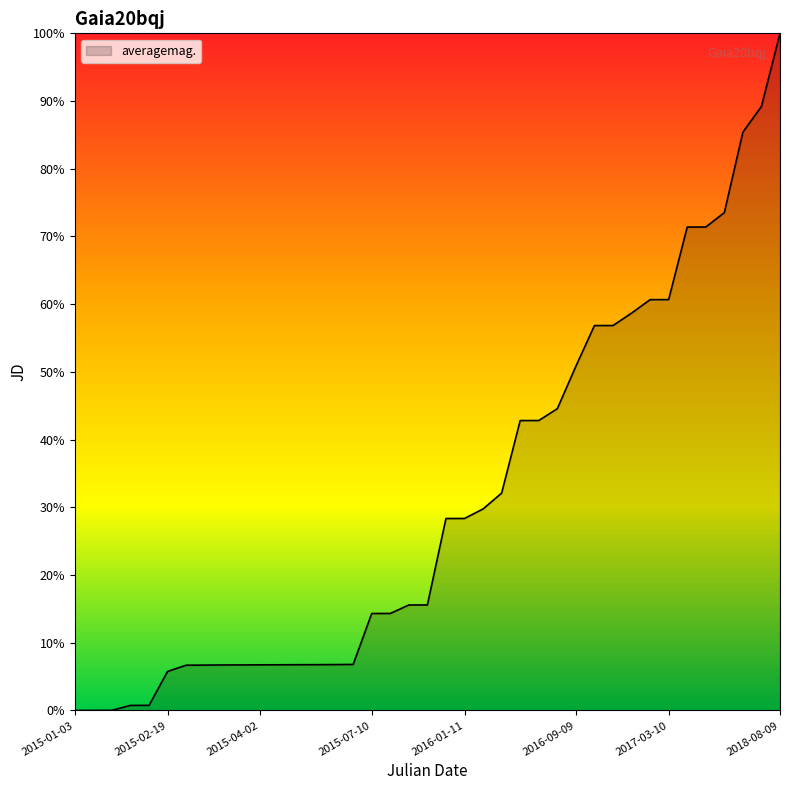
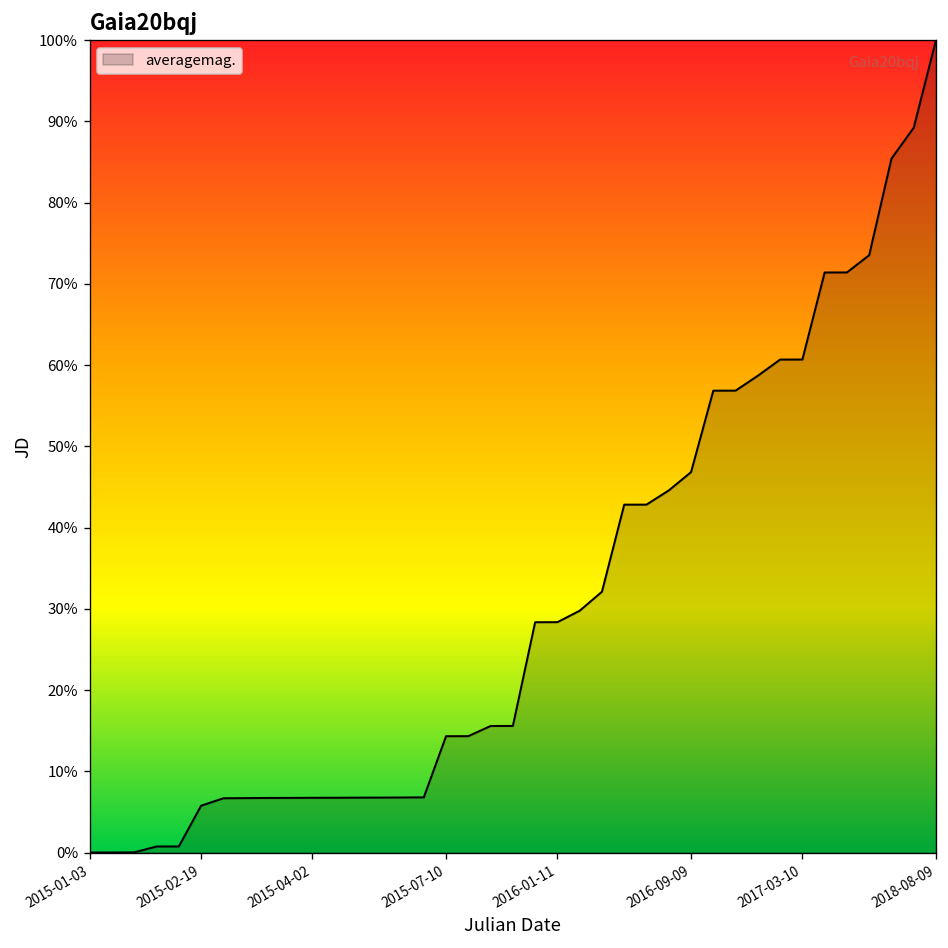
2016-09-09: 51% -> 47%
